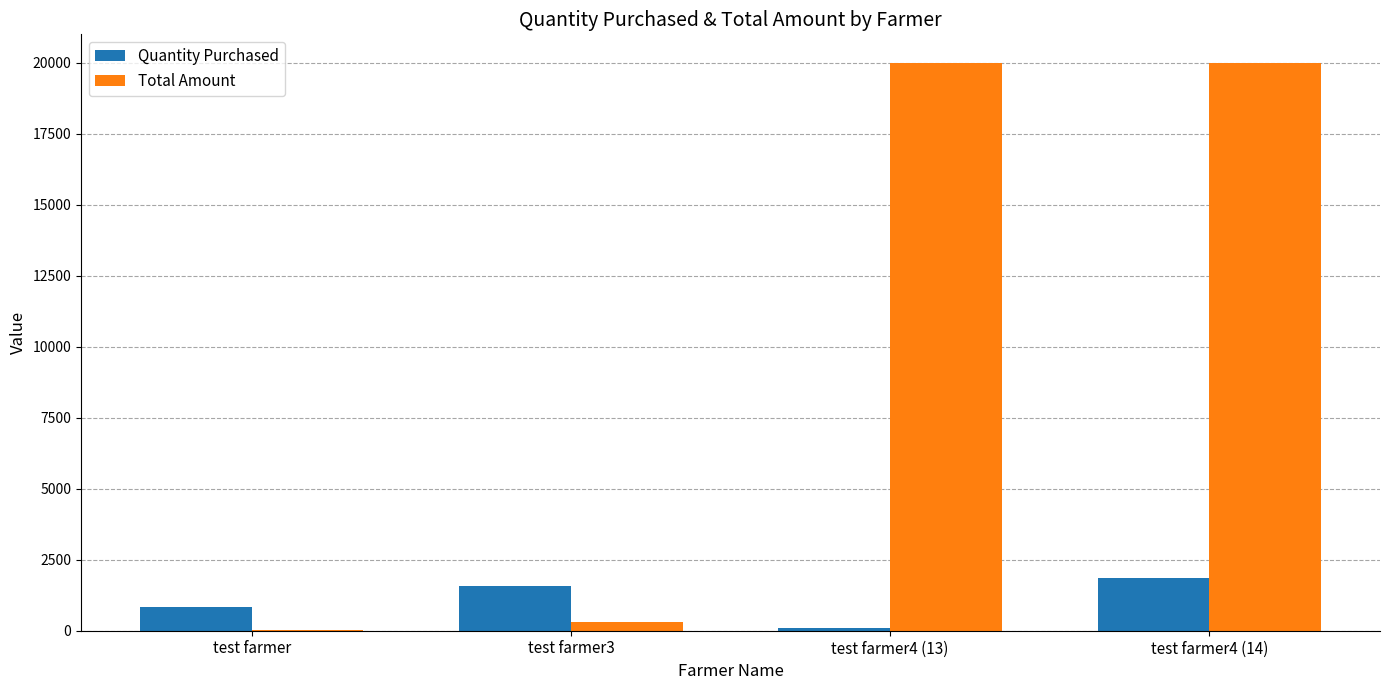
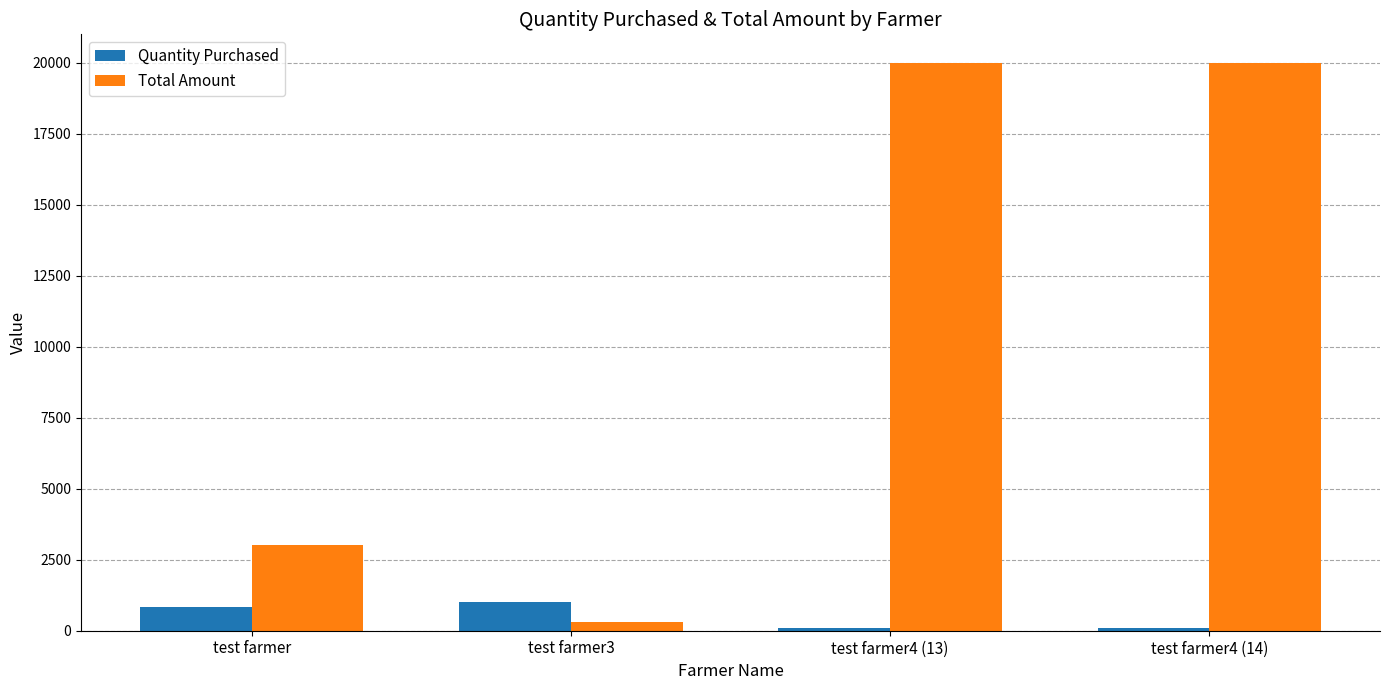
Total Amount, test farmer: 0 -> 3000
Quantity Purchased, test farmer3: 1600 -> 1000
Quantity Purchased, test farmer4 (14): 1900 -> 100
